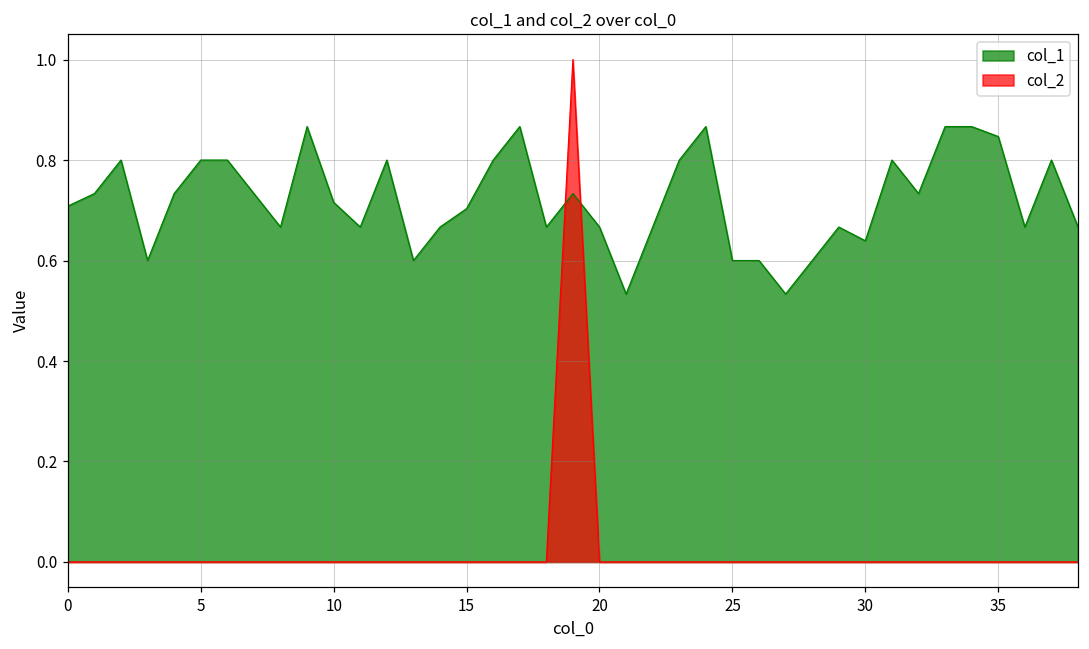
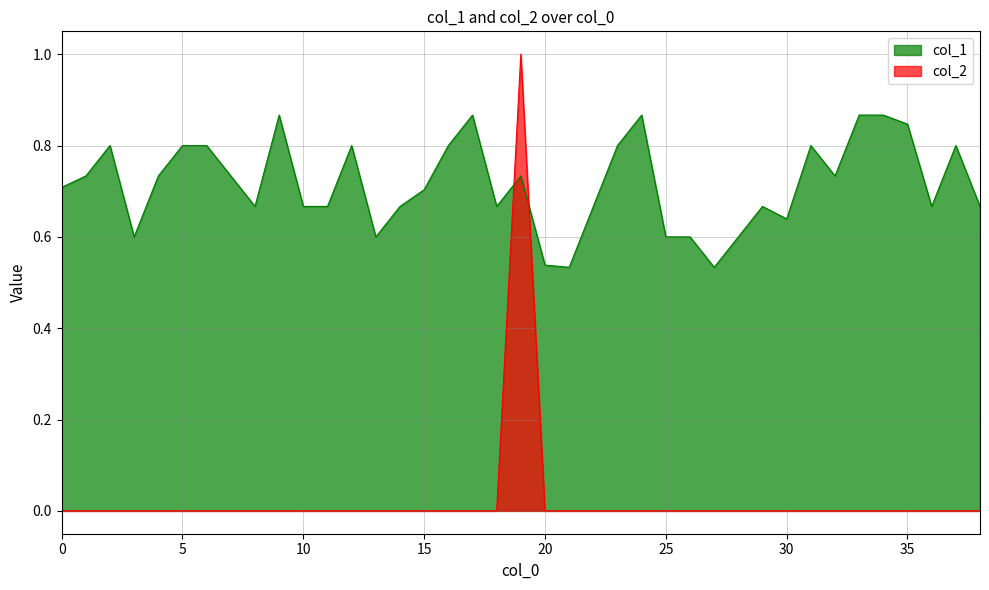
col_1, 10: 0.72 -> 0.67
col_1, 20: 0.67 -> 0.54
